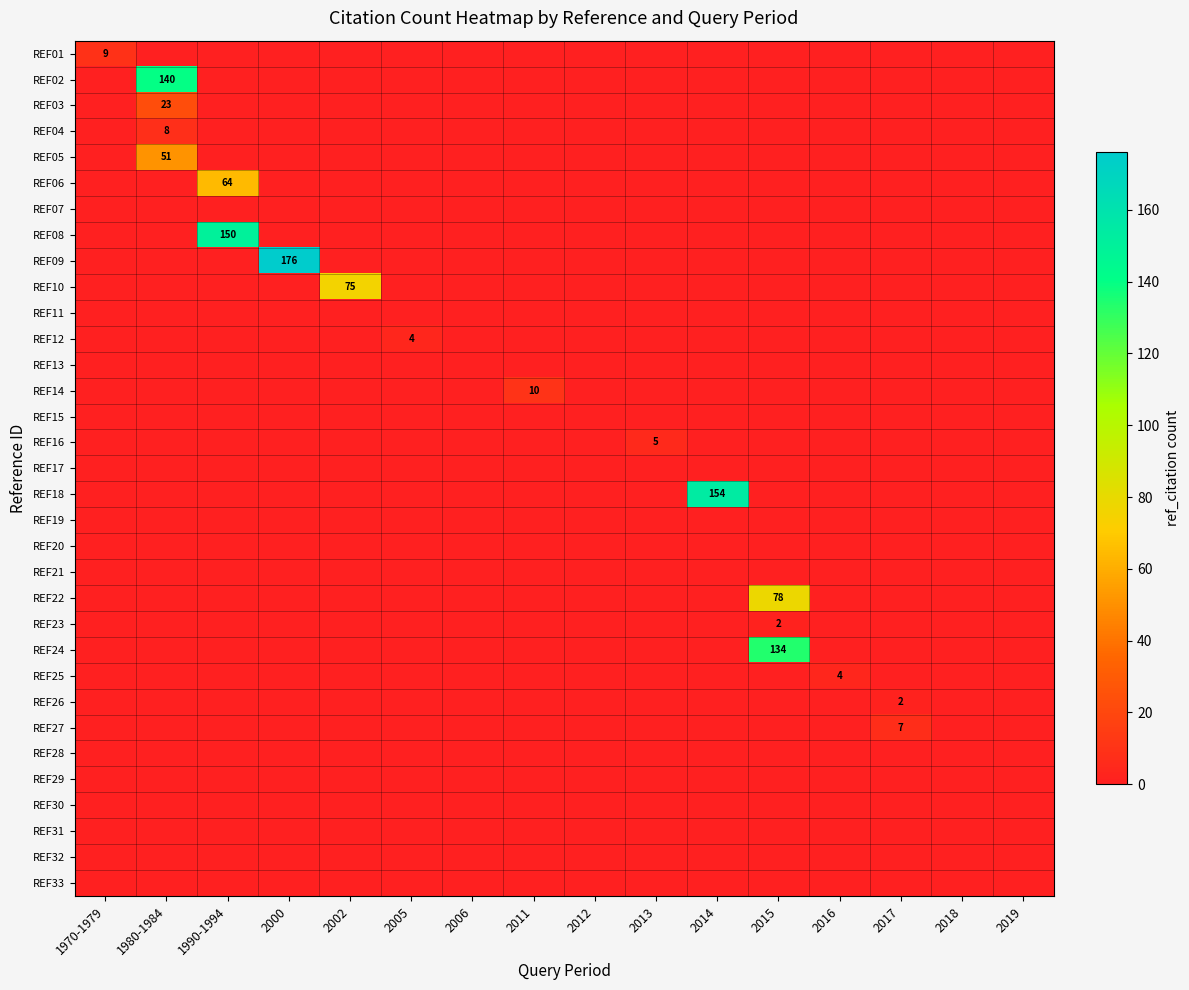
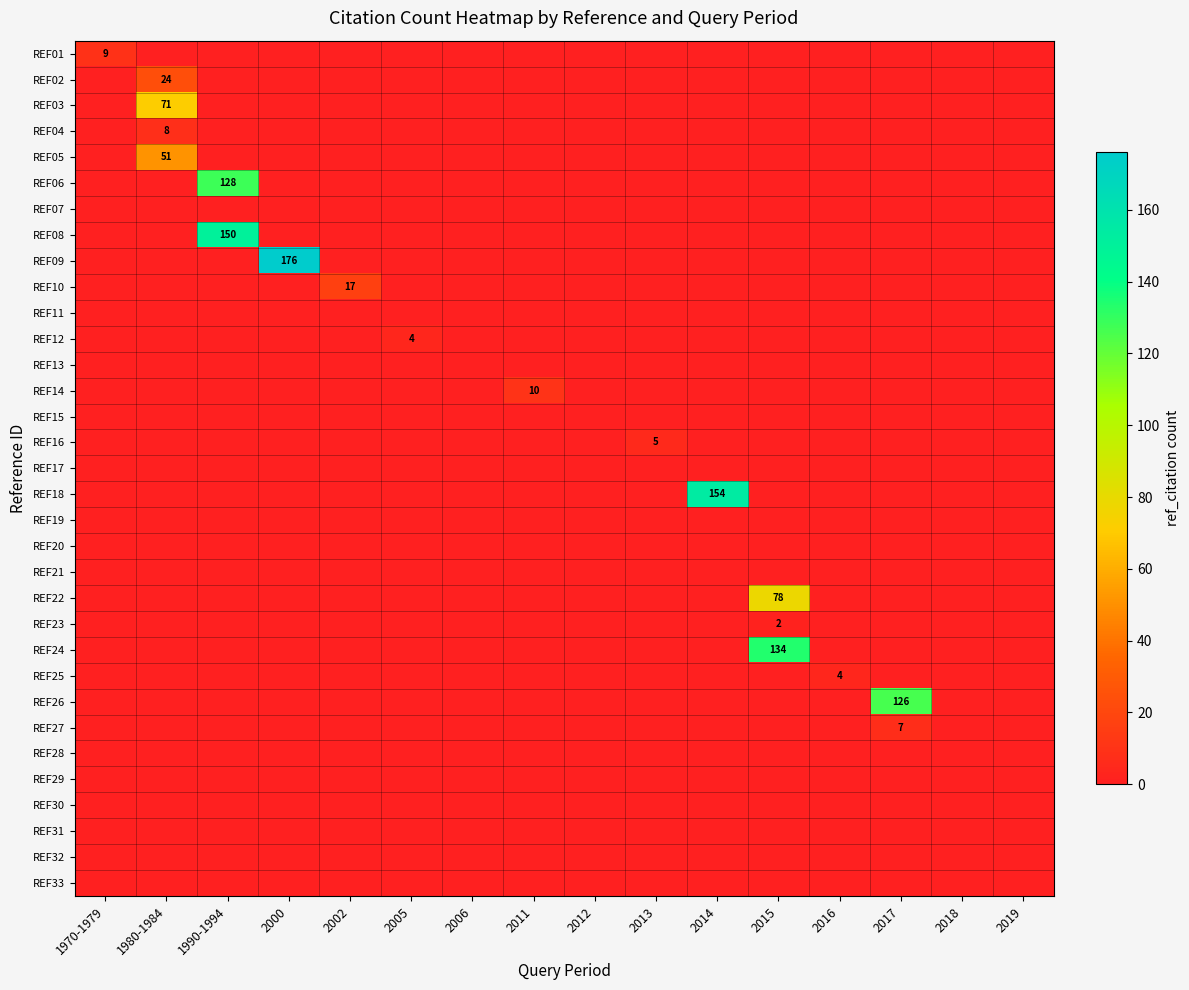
REF02, 1980-1984: 140 -> 24
REF03, 1980-1984: 23 -> 71
REF06, 1990-1994: 64 -> 128
REF10, 2002: 75 -> 17
REF26, 2017: 2 -> 126
